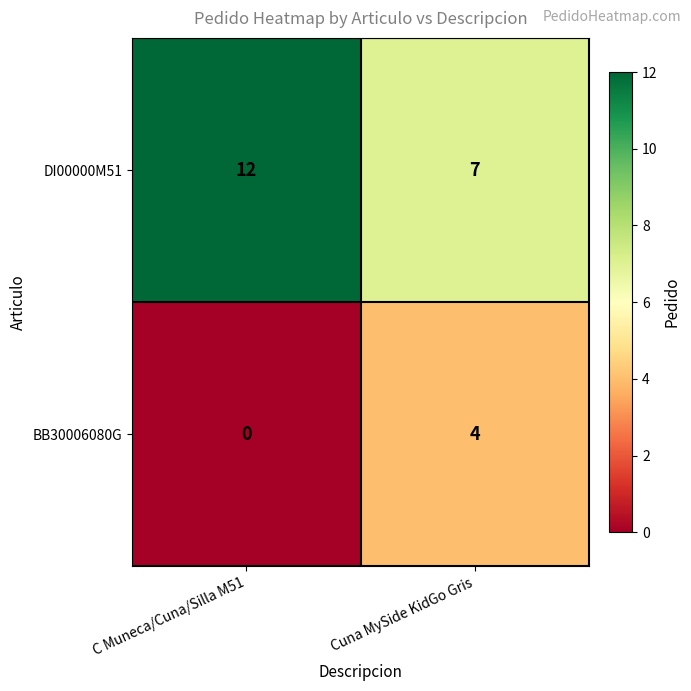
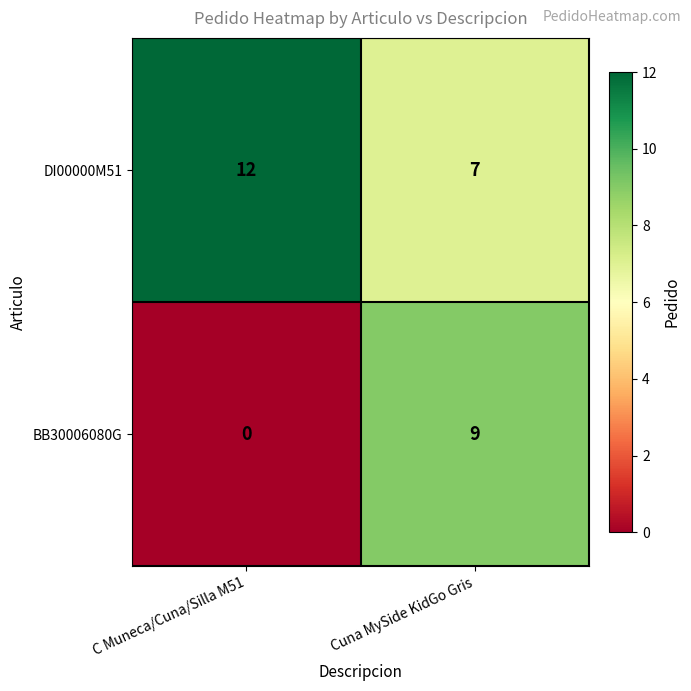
BB30006080G, Cuna MySide KidGo Gris: 4 -> 9
